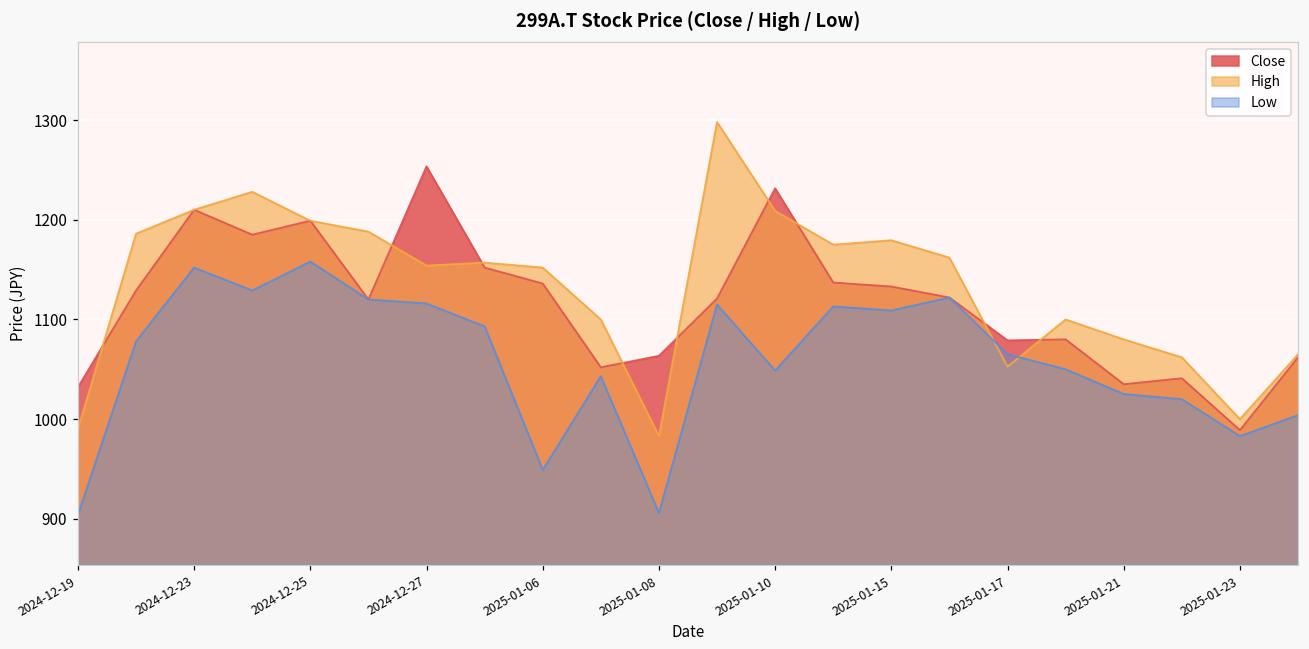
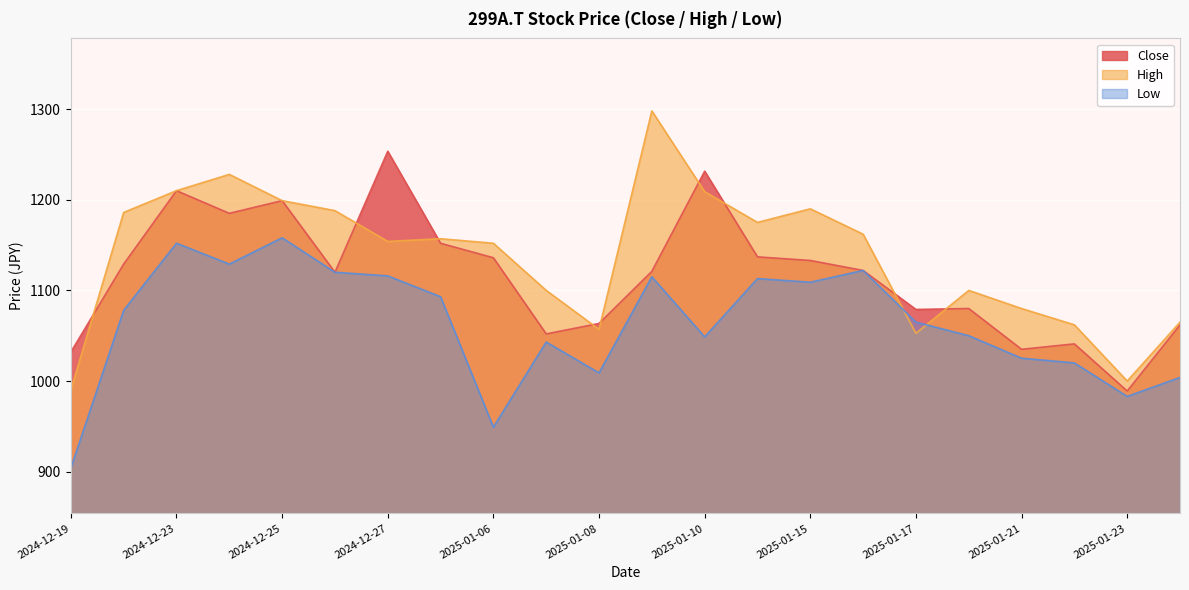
High, 2025-01-08: 980 -> 1060
Low, 2025-01-08: 910 -> 1010
High, 2025-01-15: 1180 -> 1190
